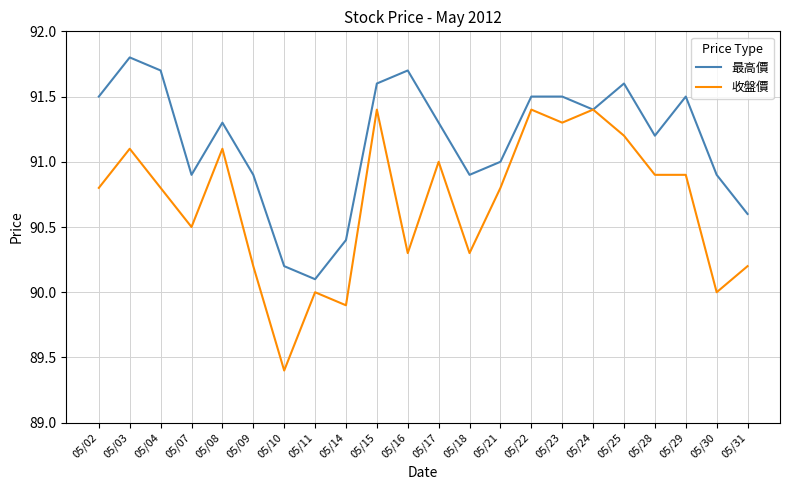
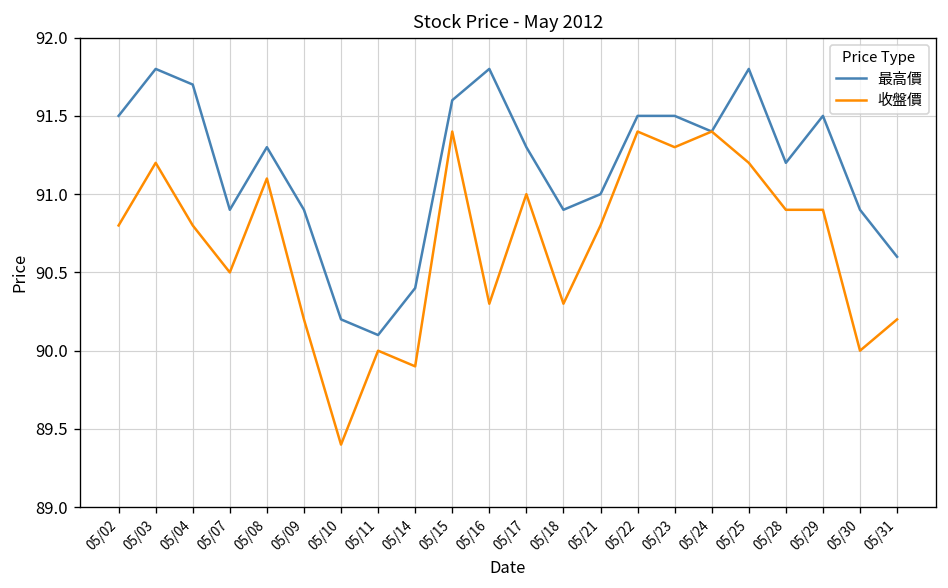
收盤價, 05/03: 91.1 -> 91.2
最高價, 05/16: 91.7 -> 91.8
最高價, 05/25: 91.6 -> 91.8
